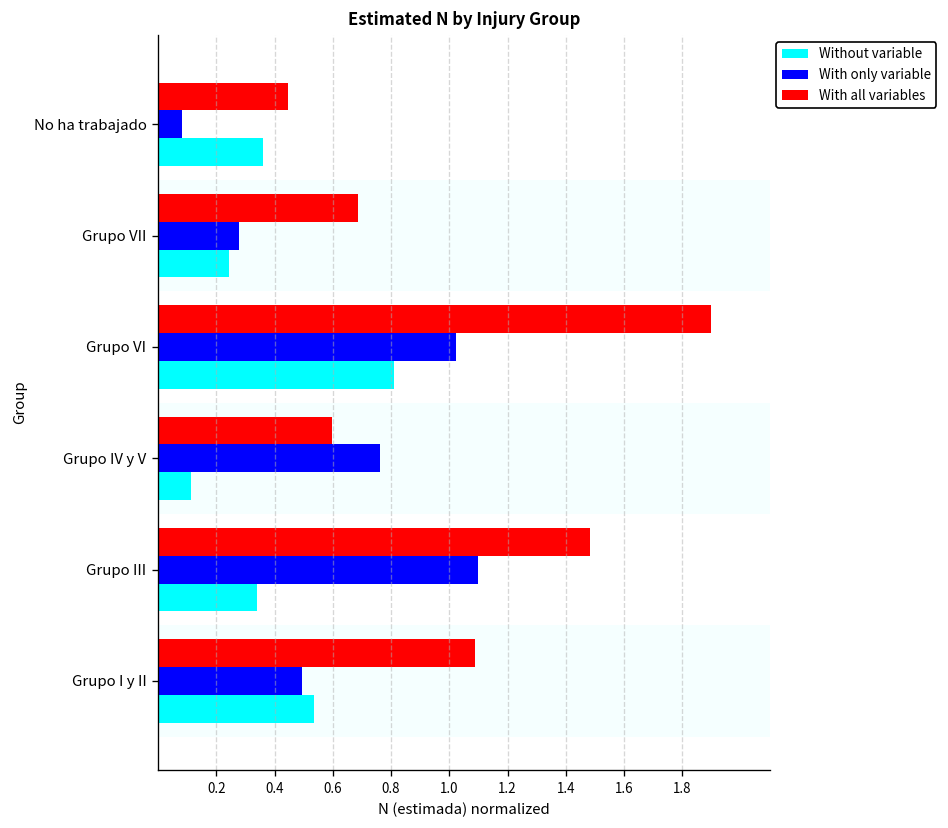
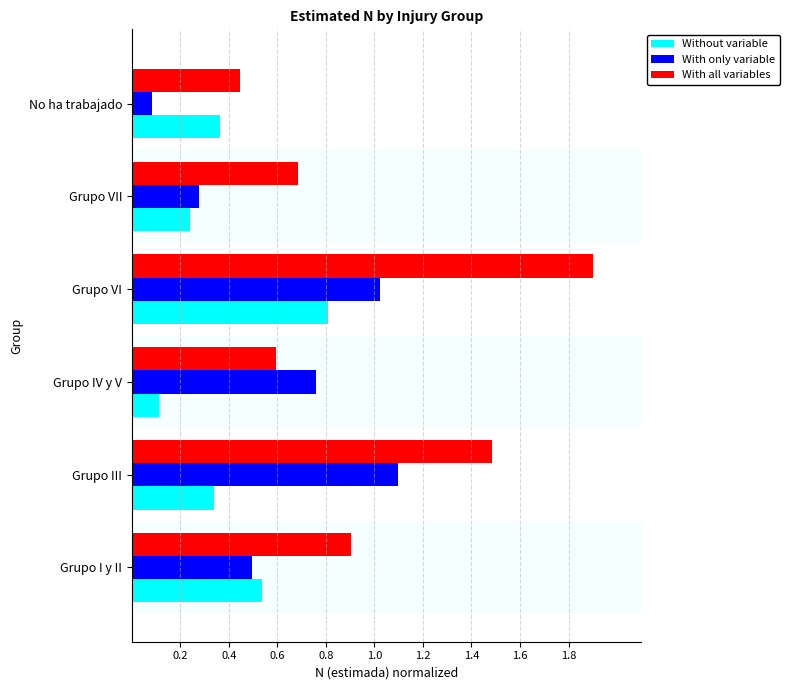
With all variables, Grupo I y II: 1.09 -> 0.90
